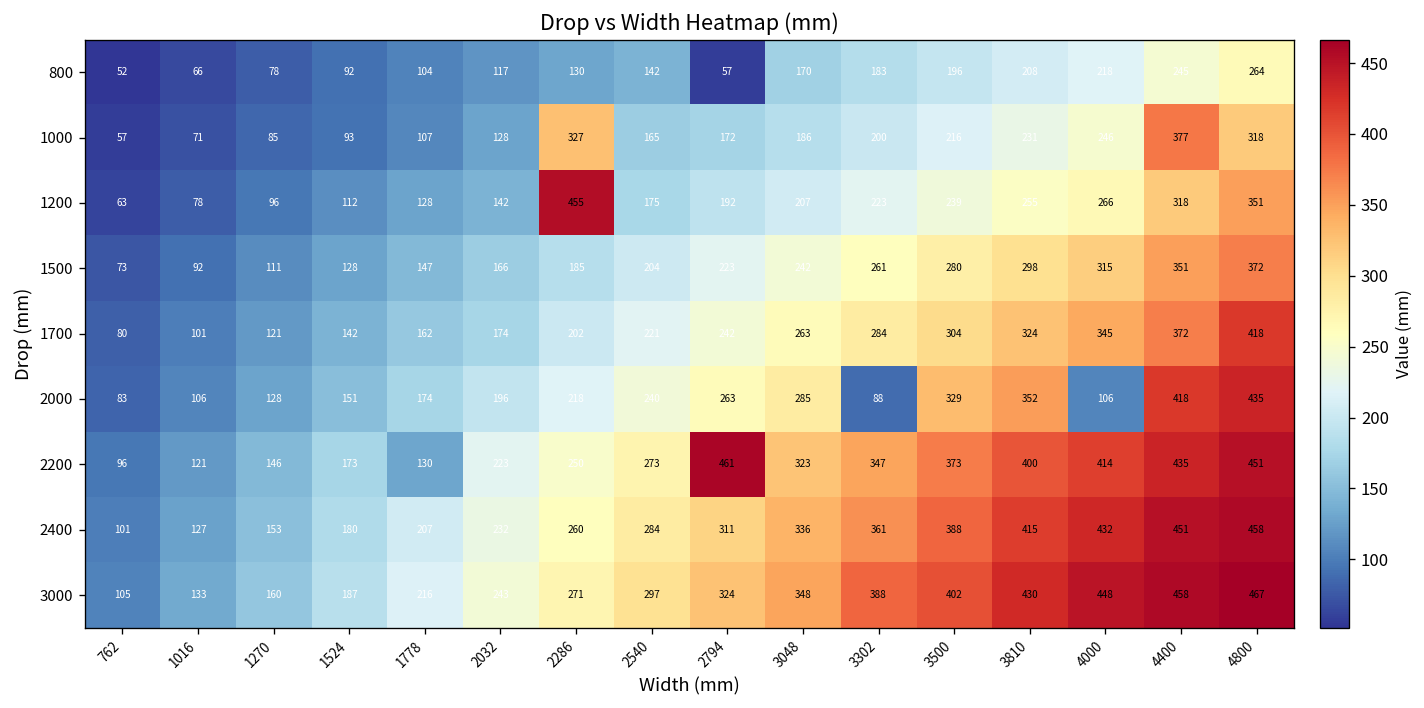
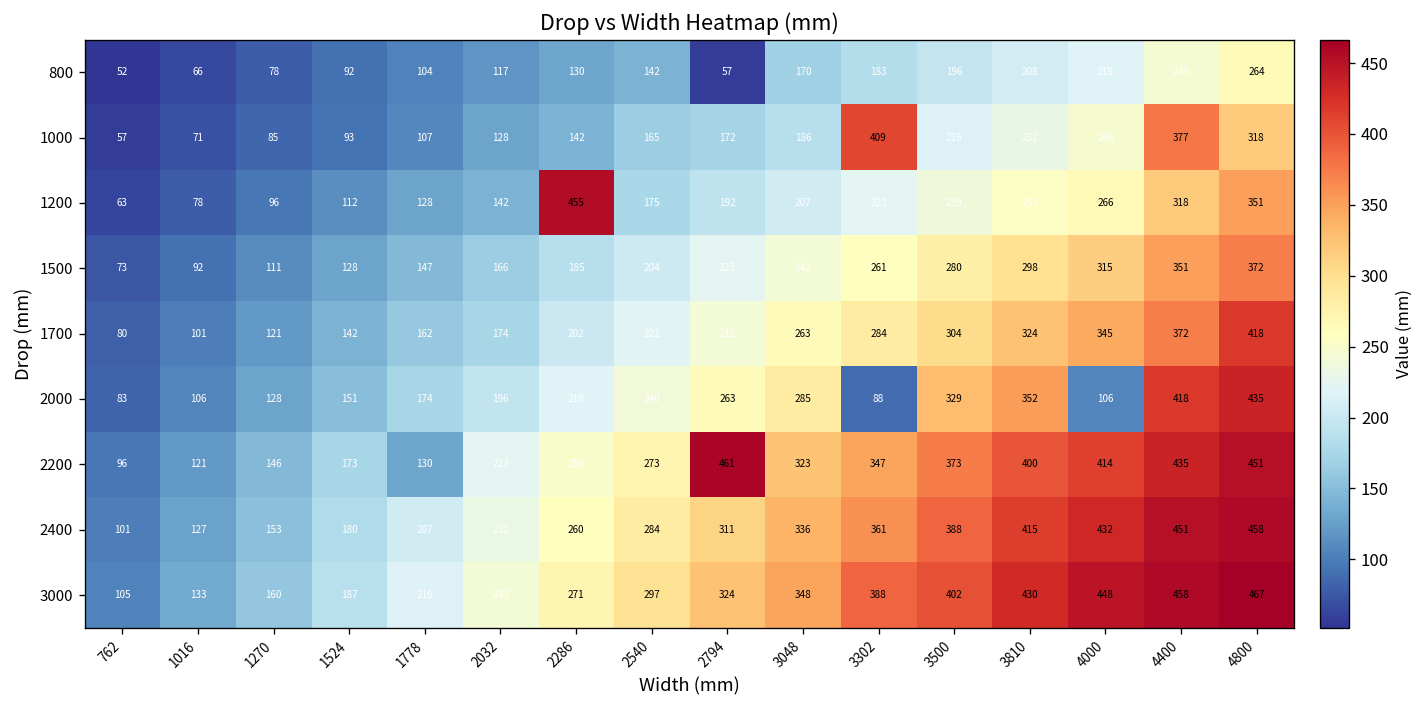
1000, 2286: 327 -> 142
1000, 3302: 200 -> 409
